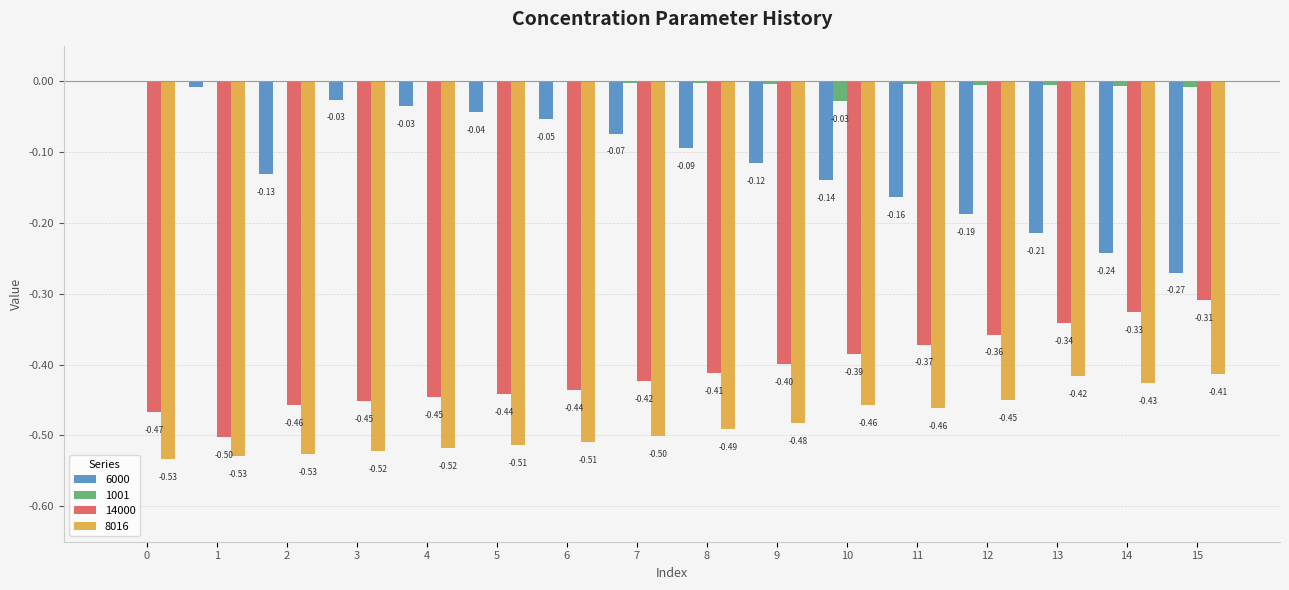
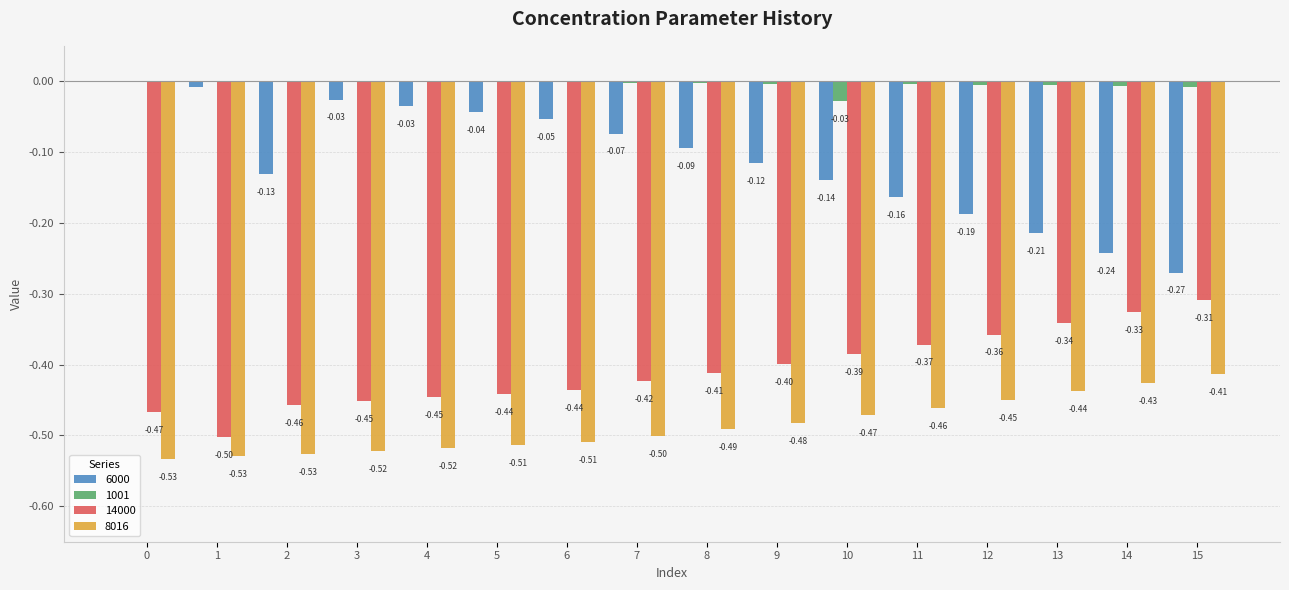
8016, 10: -0.46 -> -0.47
8016, 13: -0.42 -> -0.44
